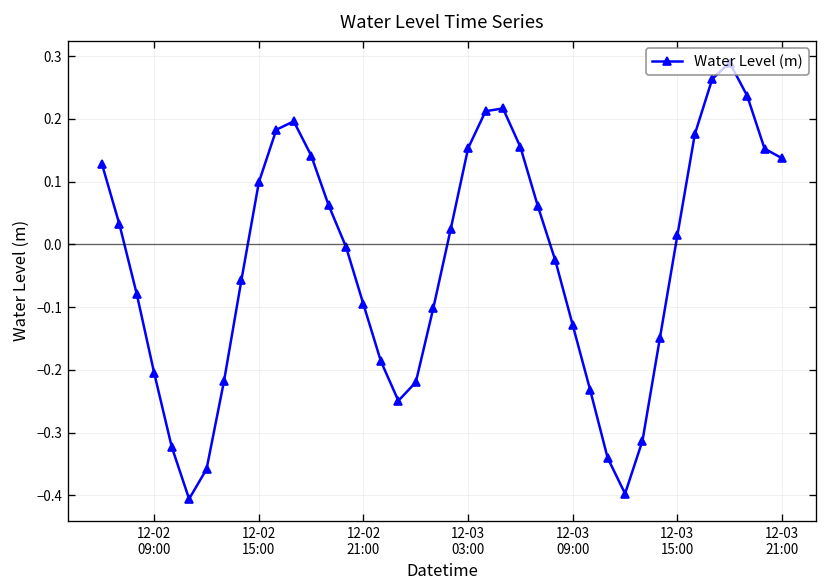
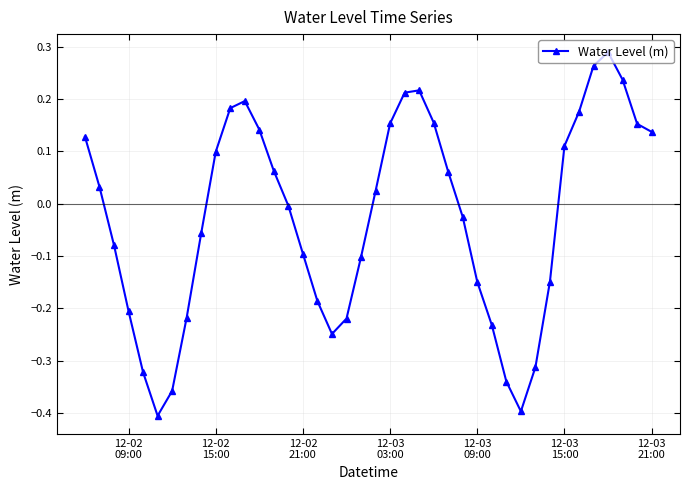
12-03 09:00: -0.13 -> -0.15
12-03 15:00: 0.01 -> 0.11
